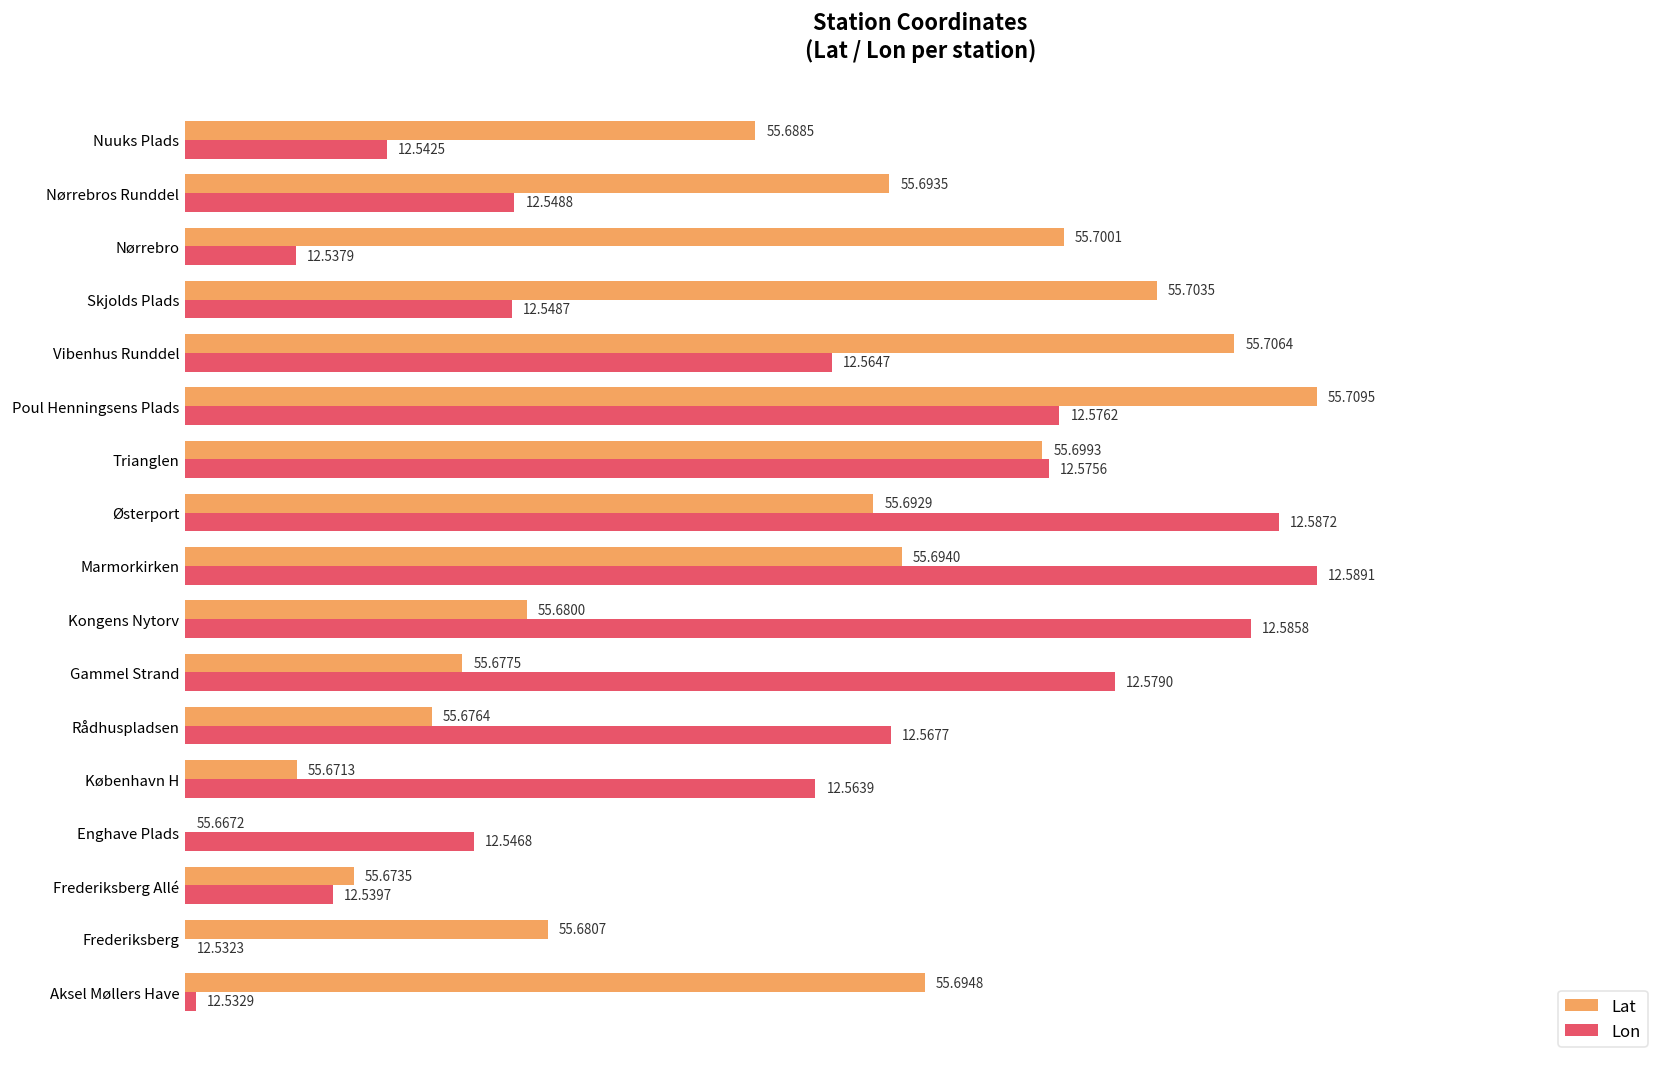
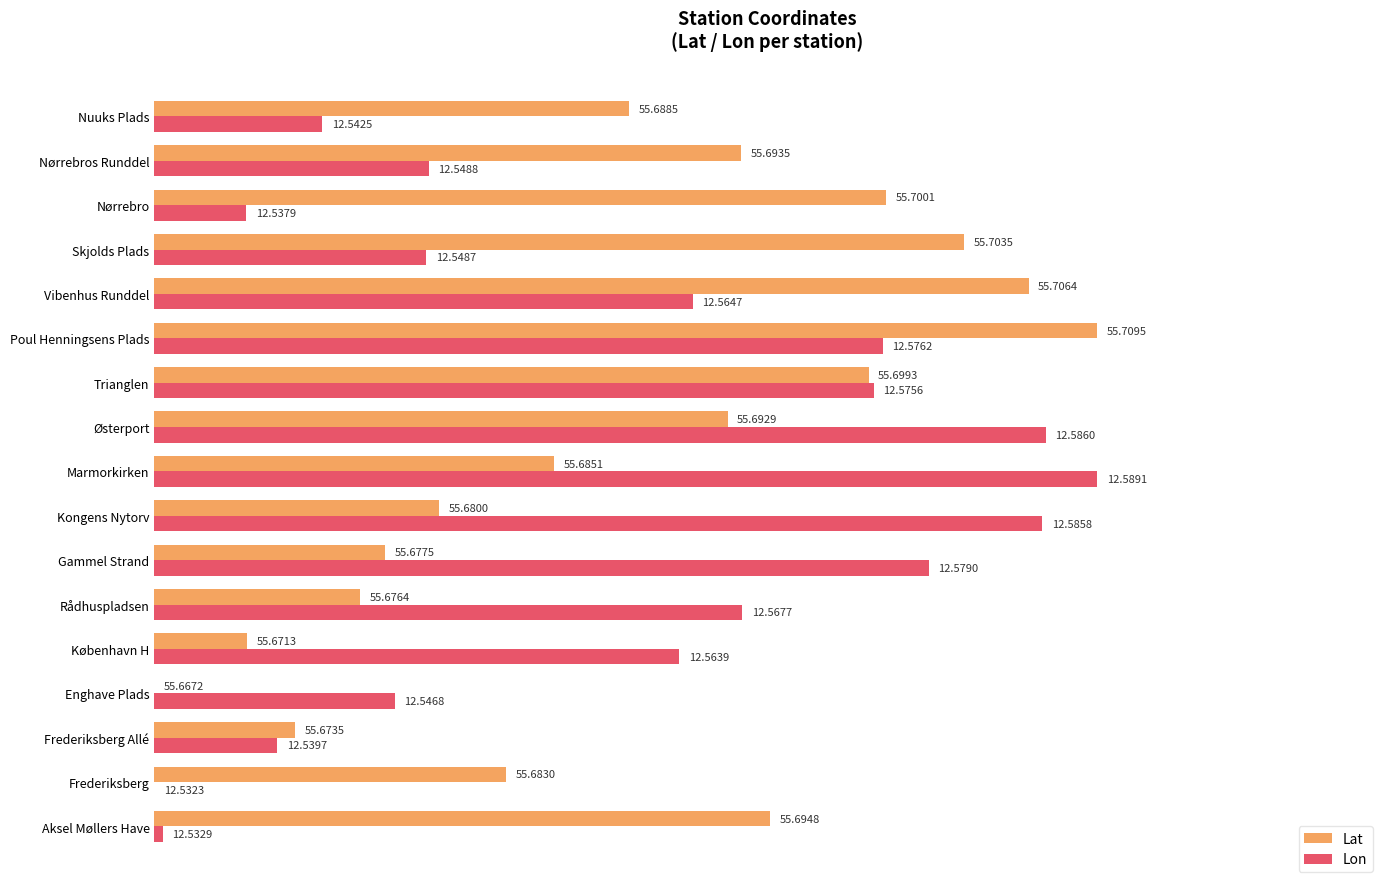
Lon, Østerport: 12.5872 -> 12.5860
Lat, Marmorkirken: 55.6940 -> 55.6851
Lat, Frederiksberg: 55.6807 -> 55.6830
